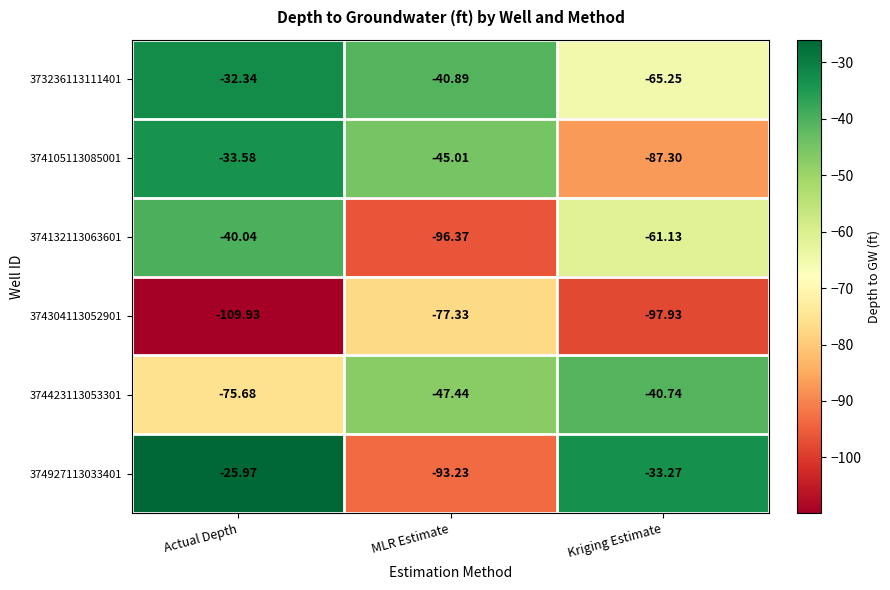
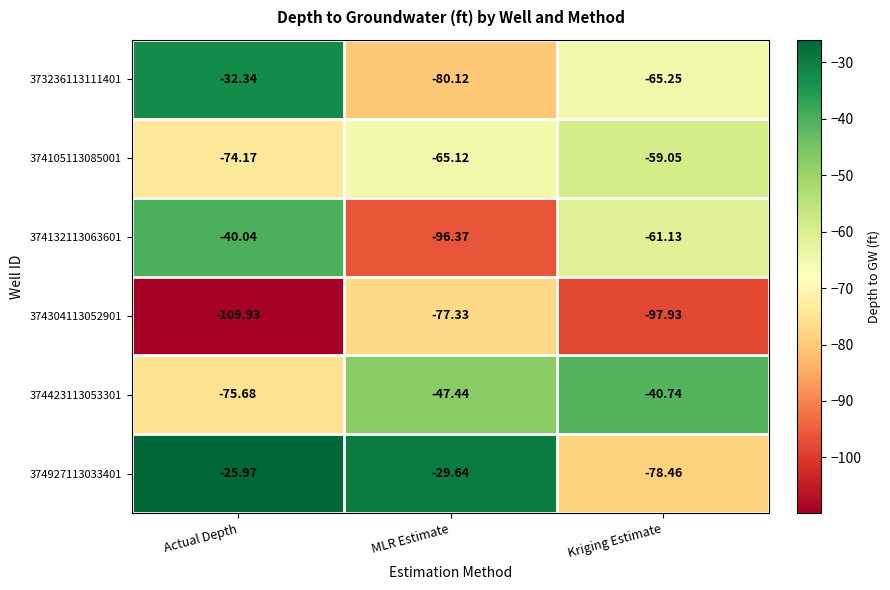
373236113111401, MLR Estimate: -40.89 -> -80.12
374105113085001, Actual Depth: -33.58 -> -74.17
374105113085001, MLR Estimate: -45.01 -> -65.12
374105113085001, Kriging Estimate: -87.30 -> -59.05
374927113033401, MLR Estimate: -93.23 -> -29.64
374927113033401, Kriging Estimate: -33.27 -> -78.46
